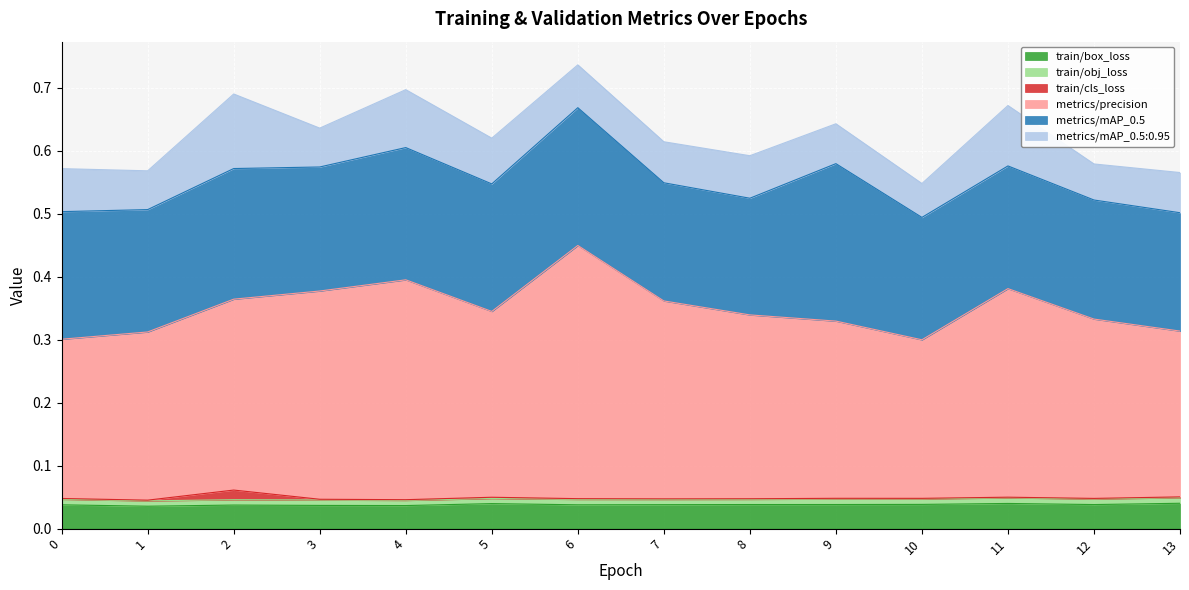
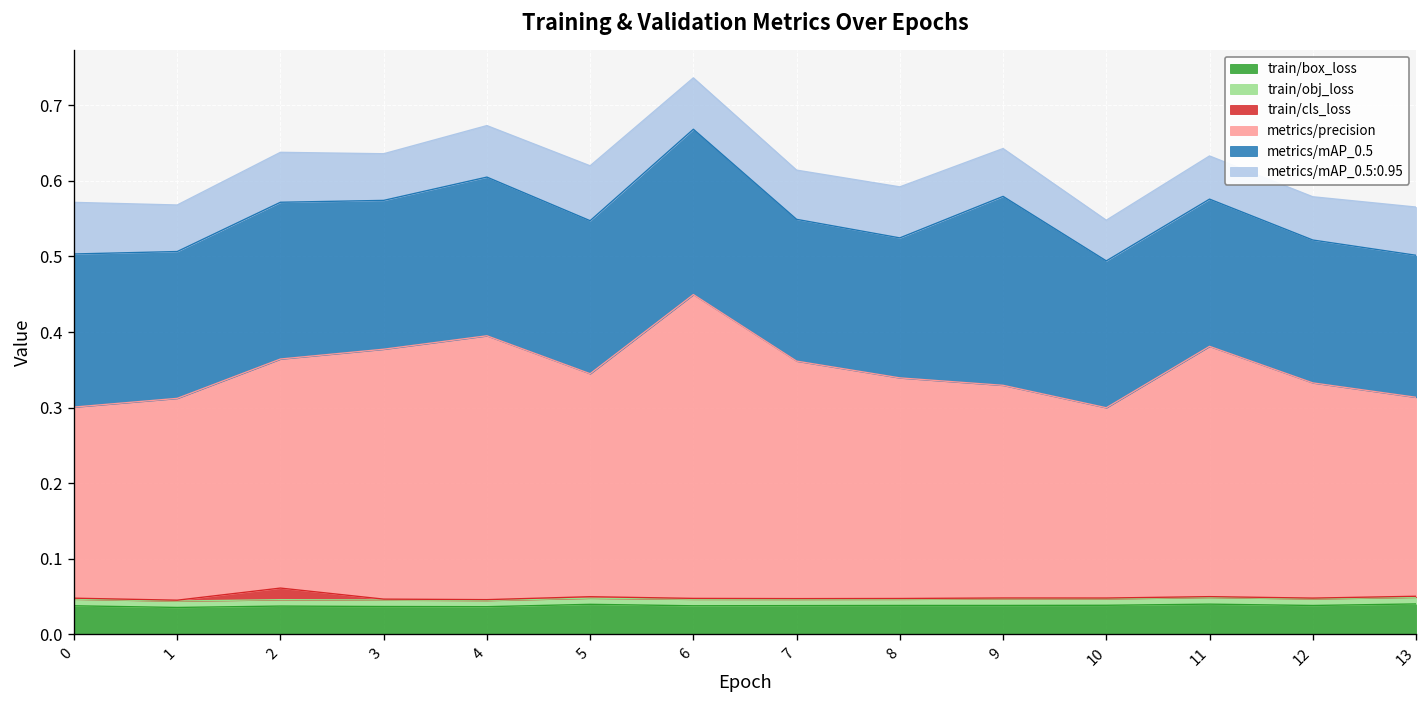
metrics/mAP_0.5:0.95, 2: 0.12 -> 0.07
metrics/mAP_0.5:0.95, 4: 0.09 -> 0.07
metrics/mAP_0.5:0.95, 11: 0.10 -> 0.06
